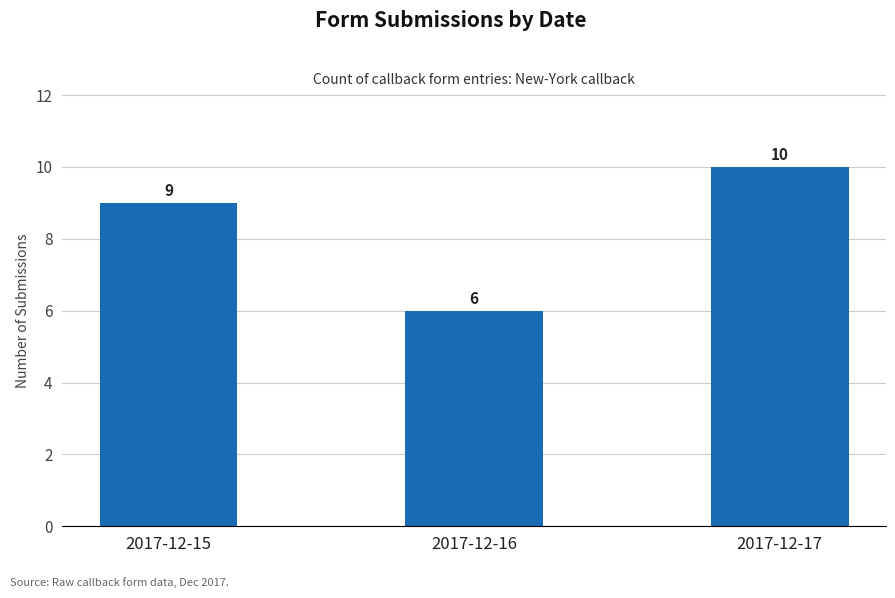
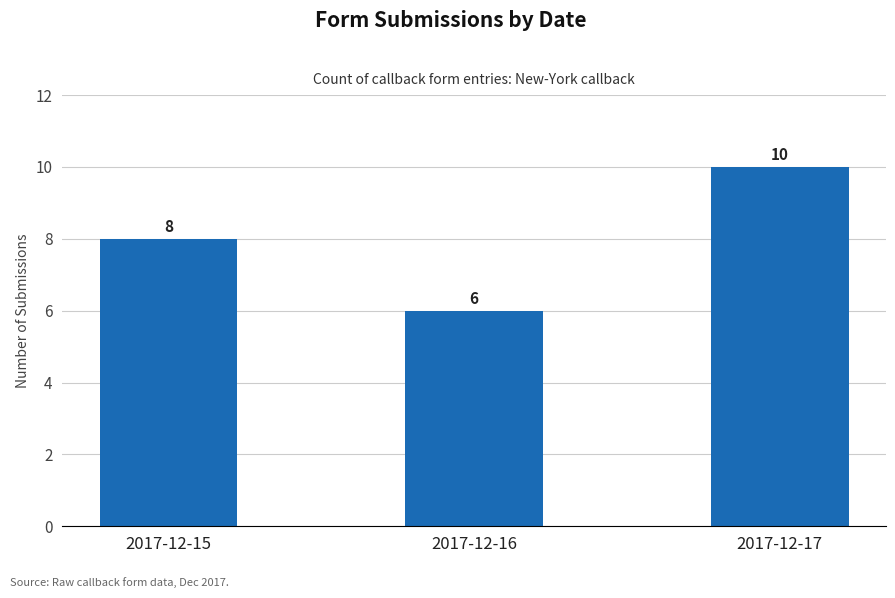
2017-12-15: 9 -> 8
